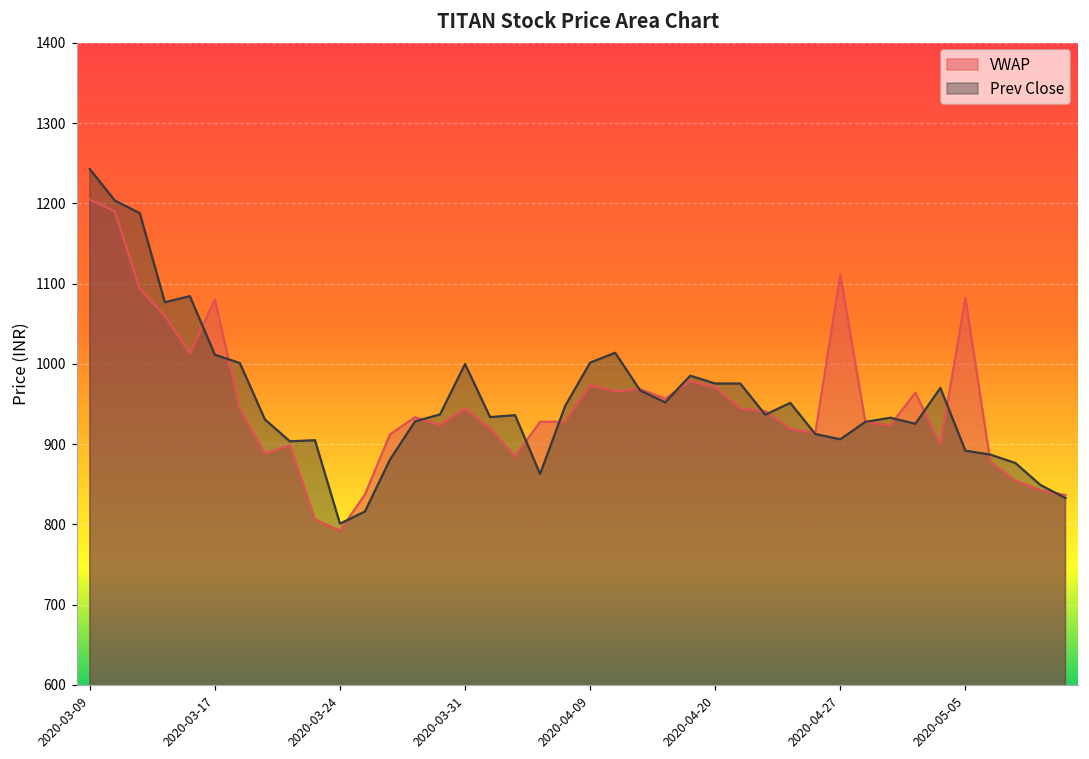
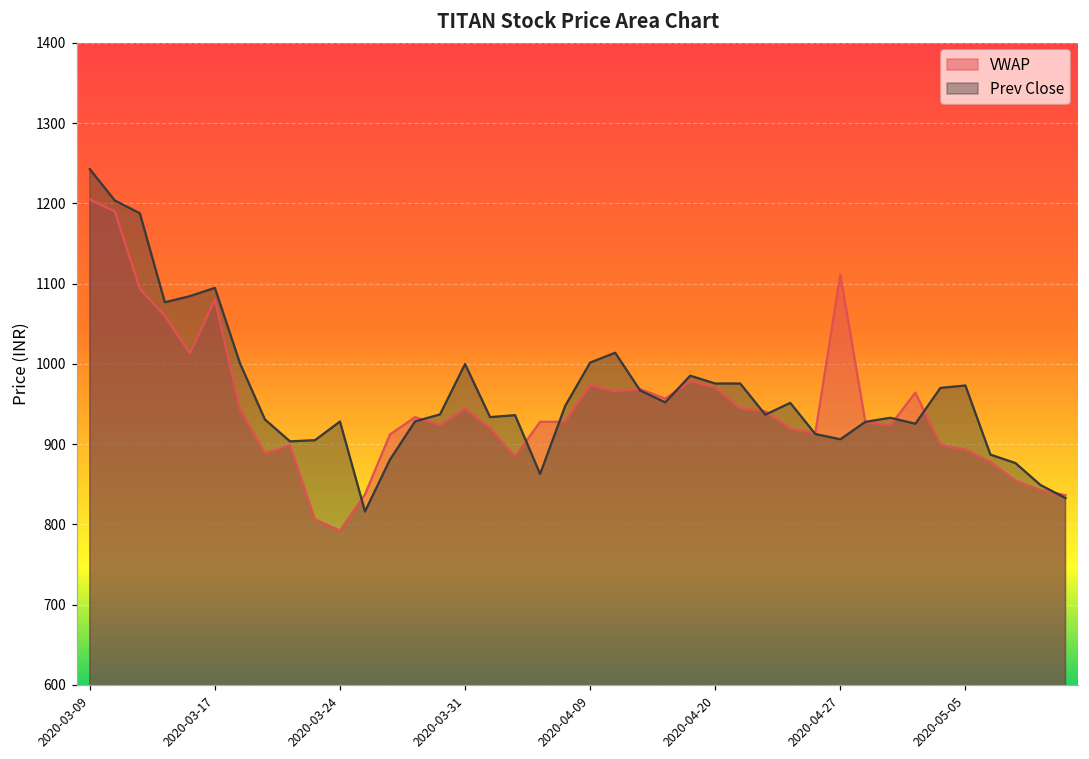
Prev Close, 2020-03-17: 1010 -> 1090
Prev Close, 2020-03-24: 800 -> 930
VWAP, 2020-05-05: 1080 -> 890
Prev Close, 2020-05-05: 890 -> 970
